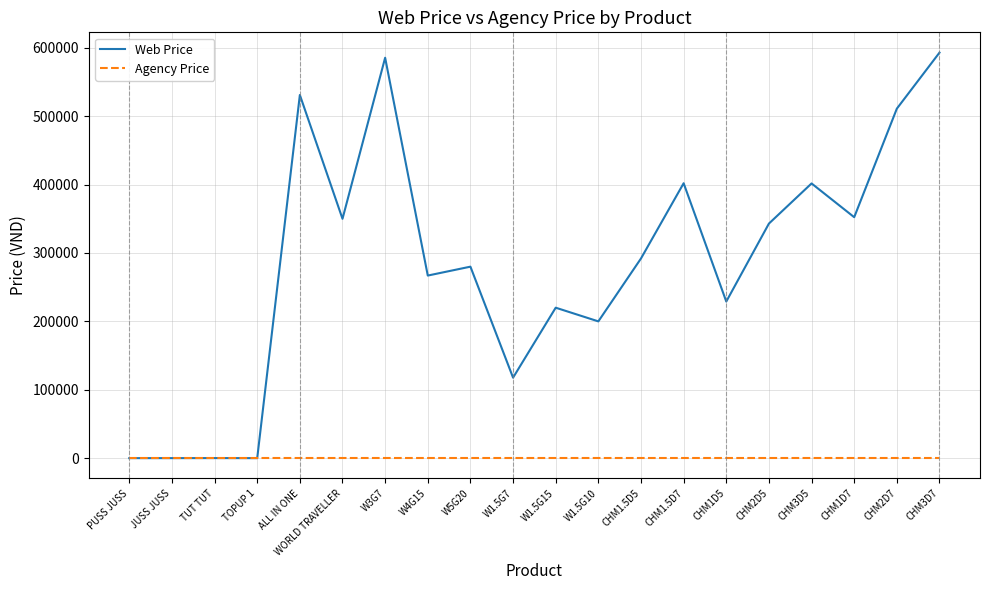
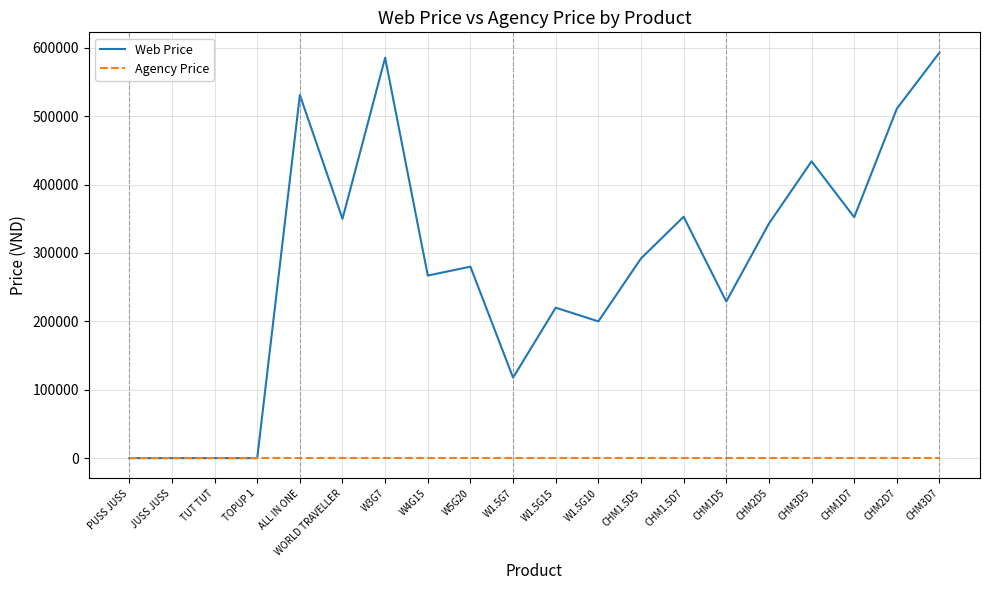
Web Price, CHM1.5D7: 400000 -> 350000
Web Price, CHM3D5: 400000 -> 430000
